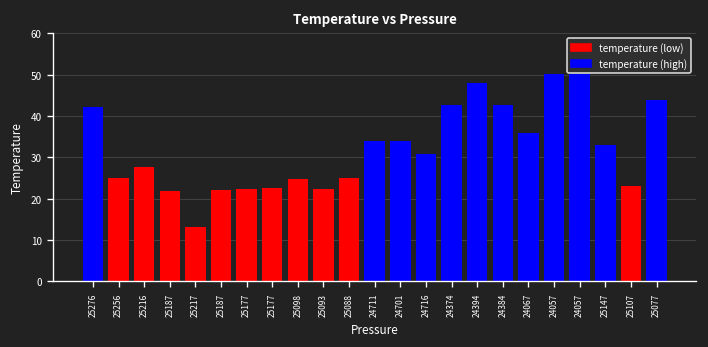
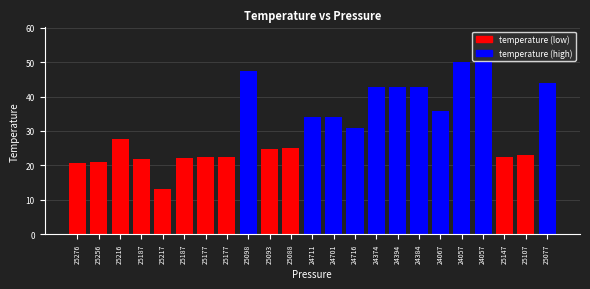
25276: 42 -> 21
25256: 25 -> 21
25098: 25 -> 47
25093: 22 -> 25
24394: 48 -> 43
25147: 33 -> 23
